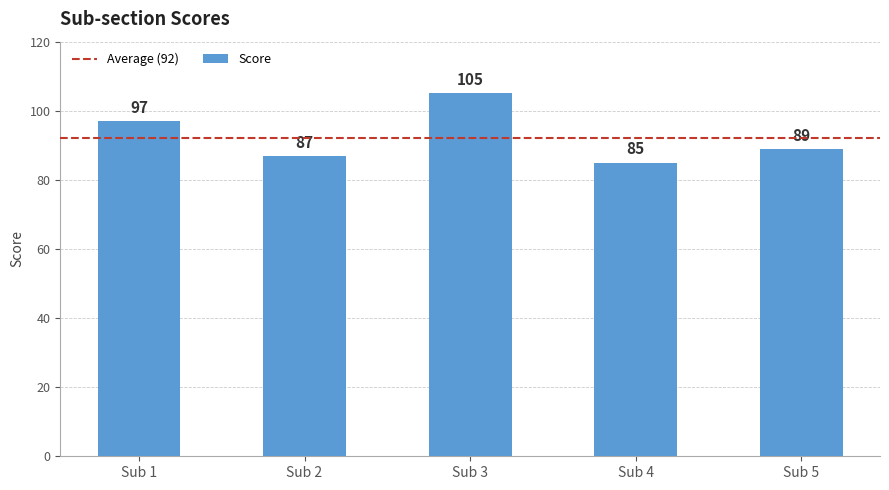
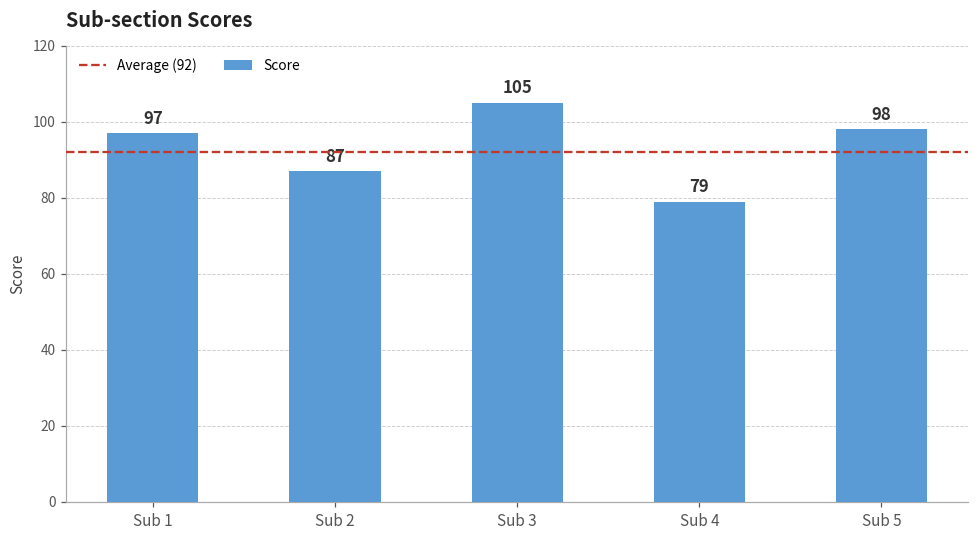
Sub 4: 85 -> 79
Sub 5: 89 -> 98
